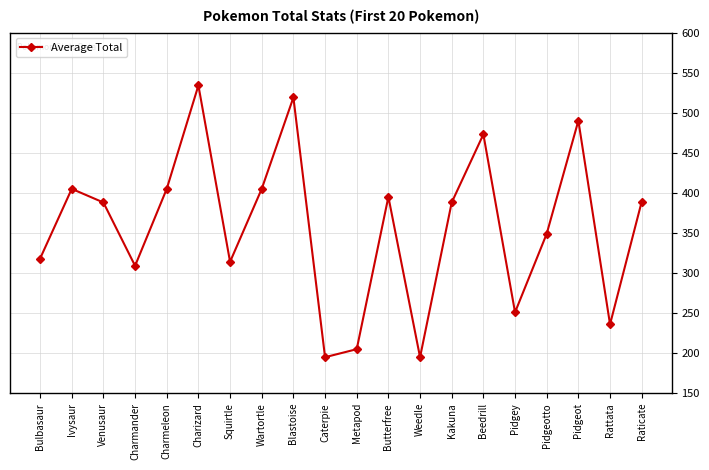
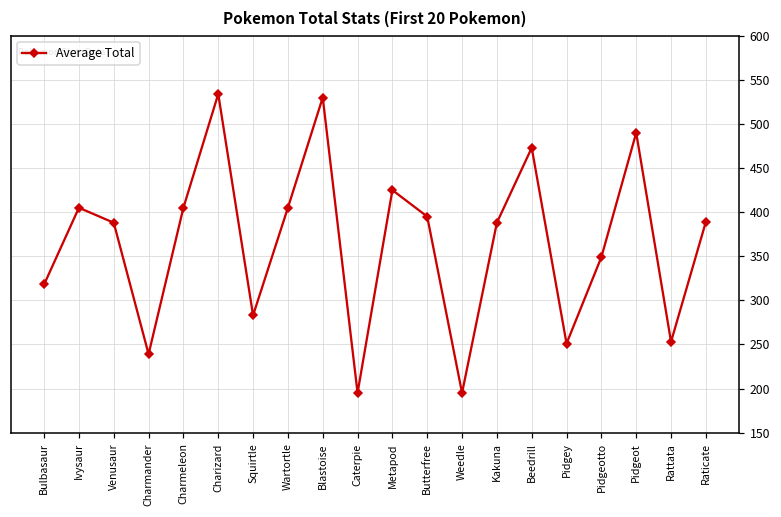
Charmander: 310 -> 240
Squirtle: 310 -> 280
Blastoise: 520 -> 530
Metapod: 210 -> 430
Rattata: 240 -> 250
